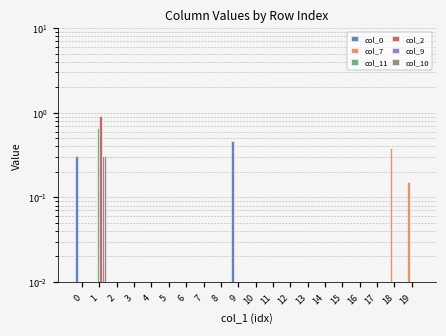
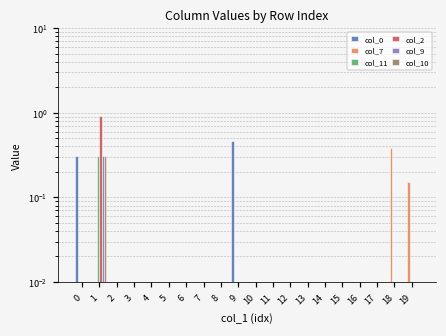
col_11, 1: 0.7 -> 0.31
